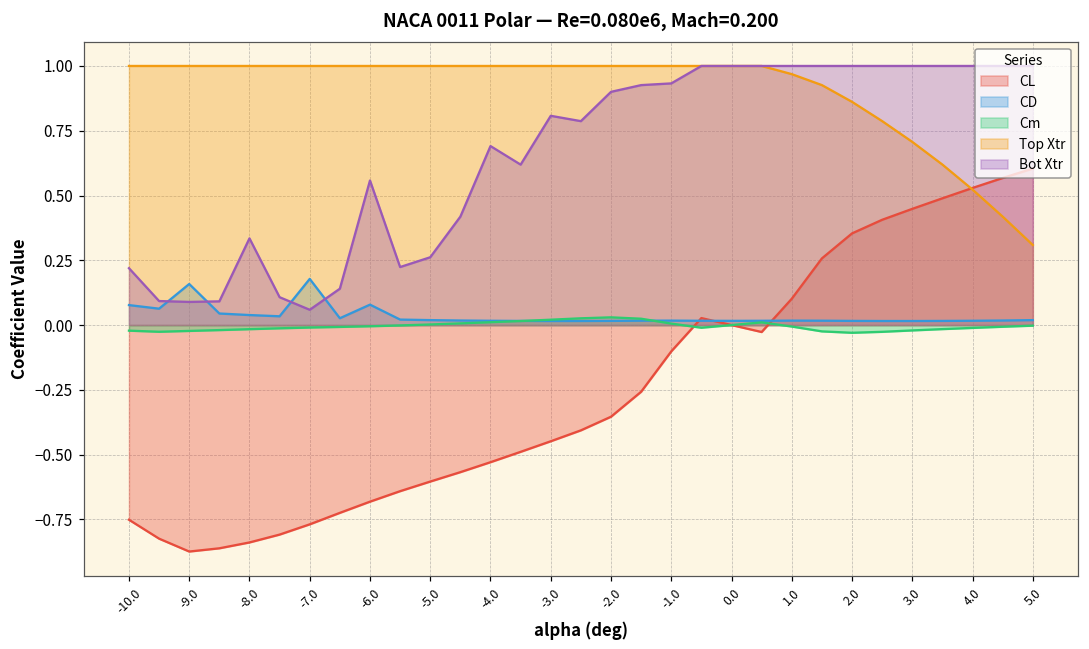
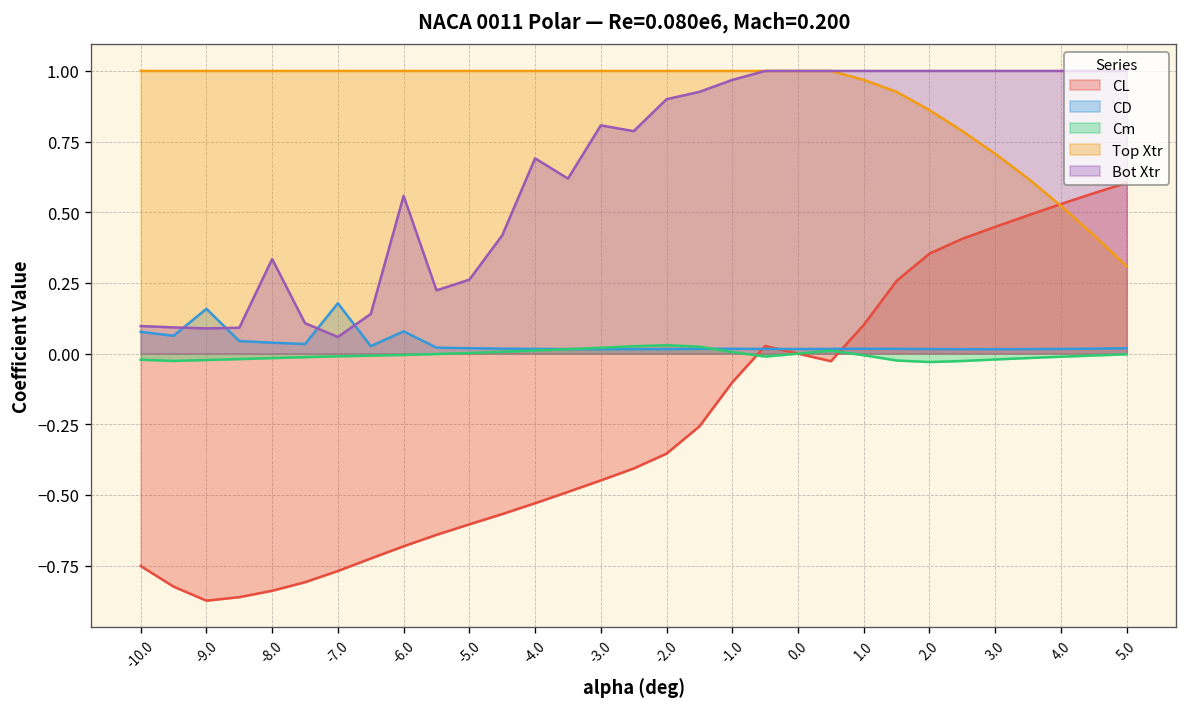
Bot Xtr, -10.0: 0.22 -> 0.10
Bot Xtr, -1.0: 0.93 -> 0.97
